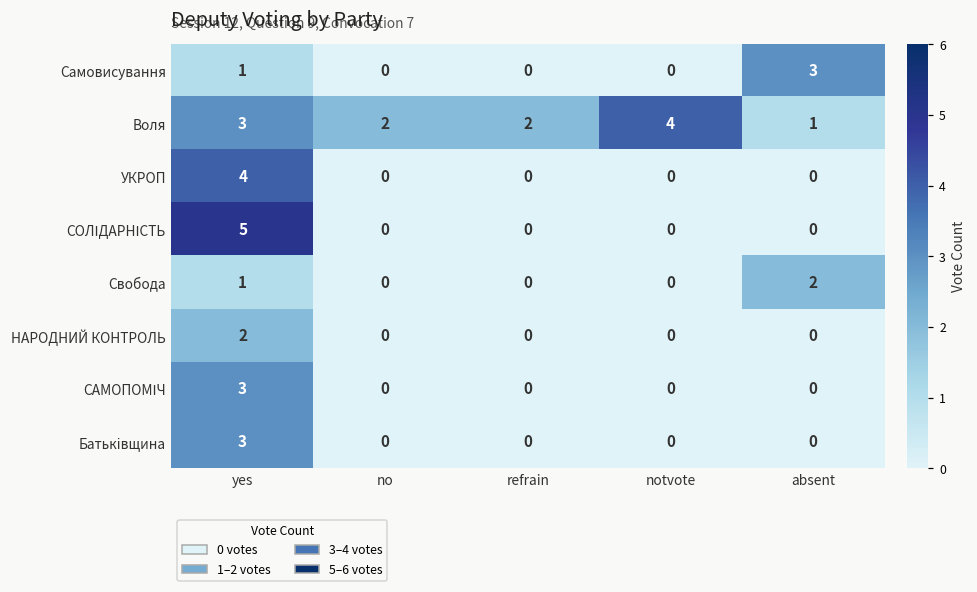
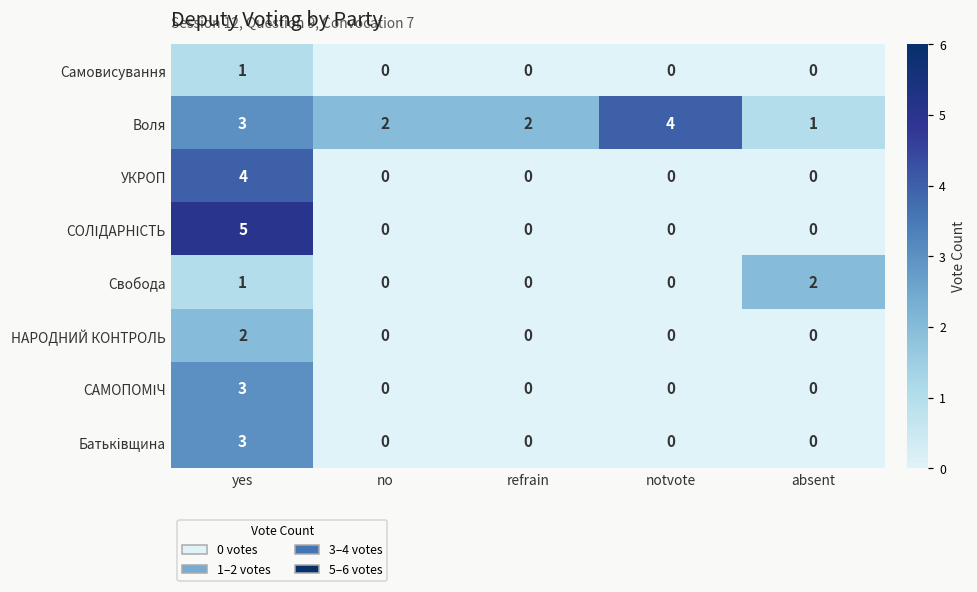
Самовисування, absent: 3 -> 0
